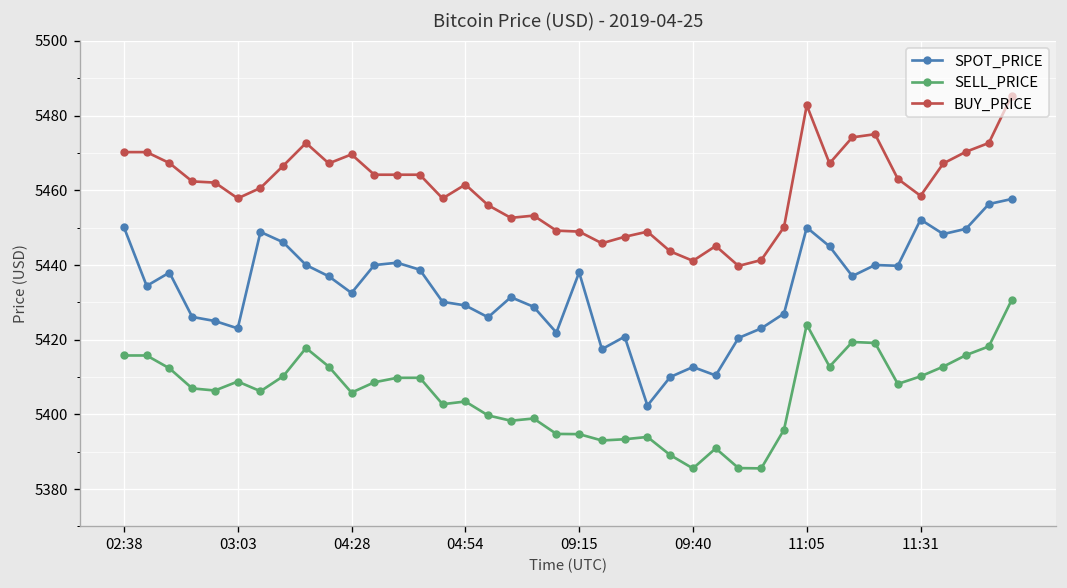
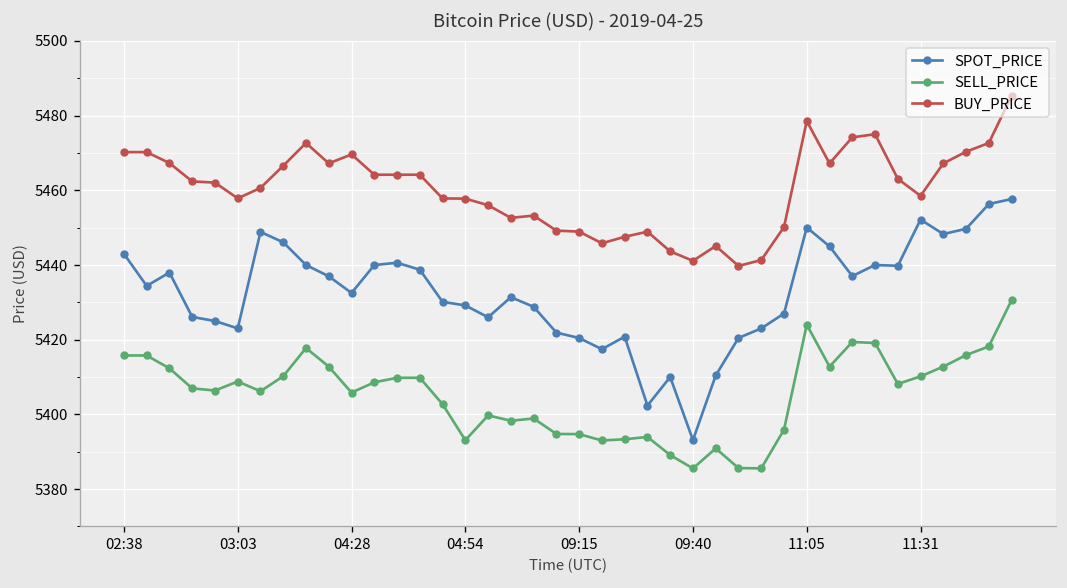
SPOT_PRICE, 02:38: 5450 -> 5443
SELL_PRICE, 04:54: 5403 -> 5393
BUY_PRICE, 04:54: 5462 -> 5458
SPOT_PRICE, 09:15: 5438 -> 5420
SPOT_PRICE, 09:40: 5413 -> 5393
BUY_PRICE, 11:05: 5483 -> 5479
